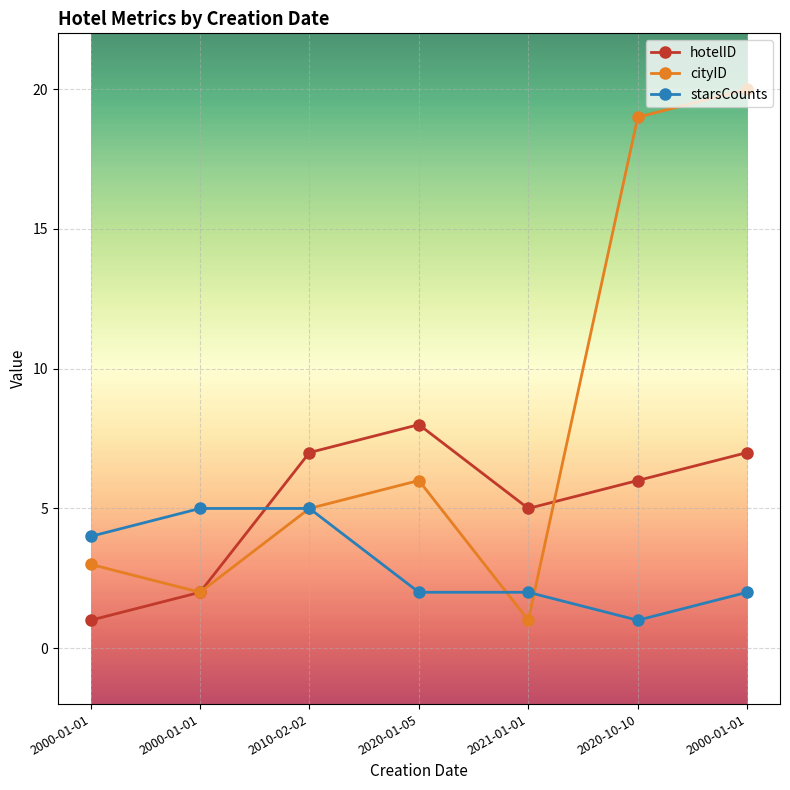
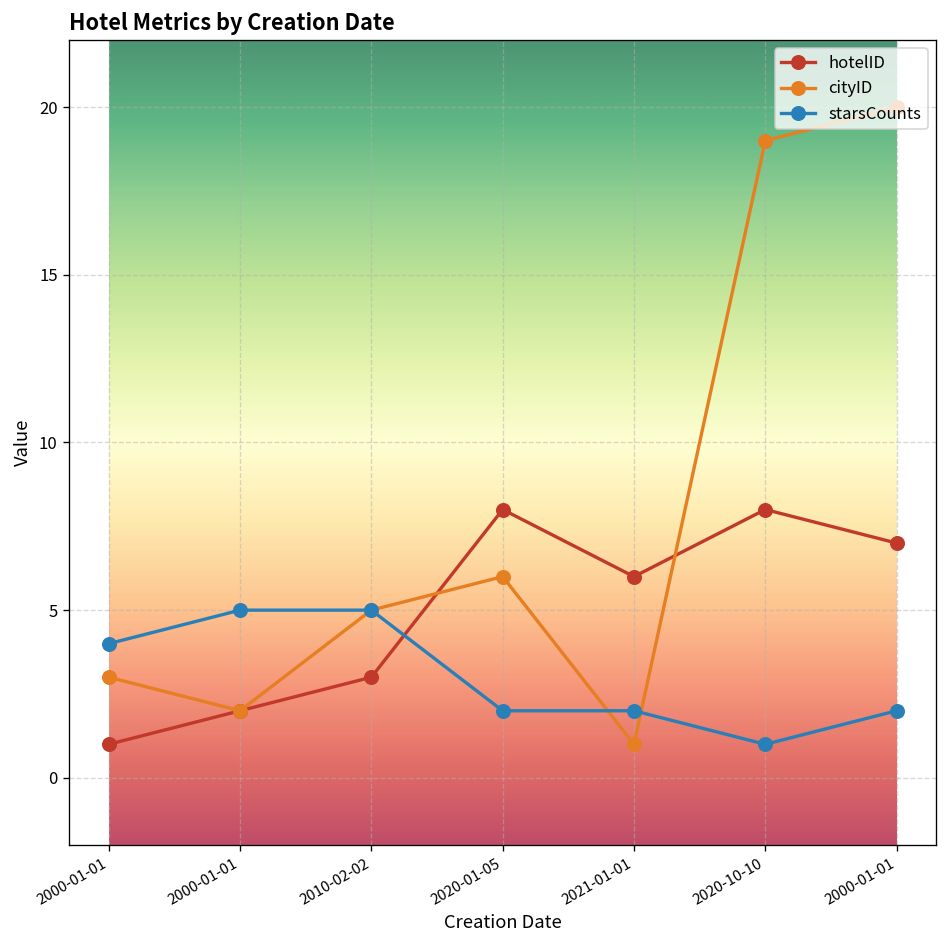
hotelID, 2010-02-02: 7 -> 3
hotelID, 2021-01-01: 5 -> 6
hotelID, 2020-10-10: 6 -> 8
